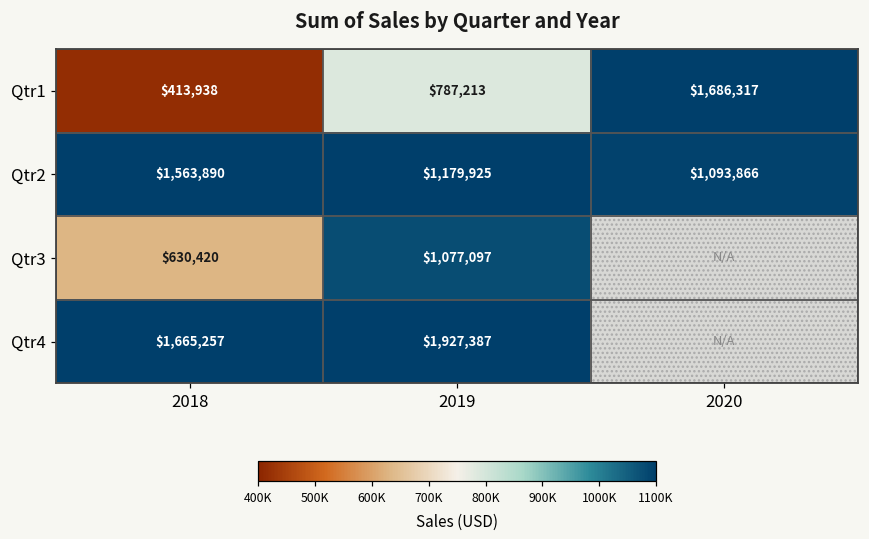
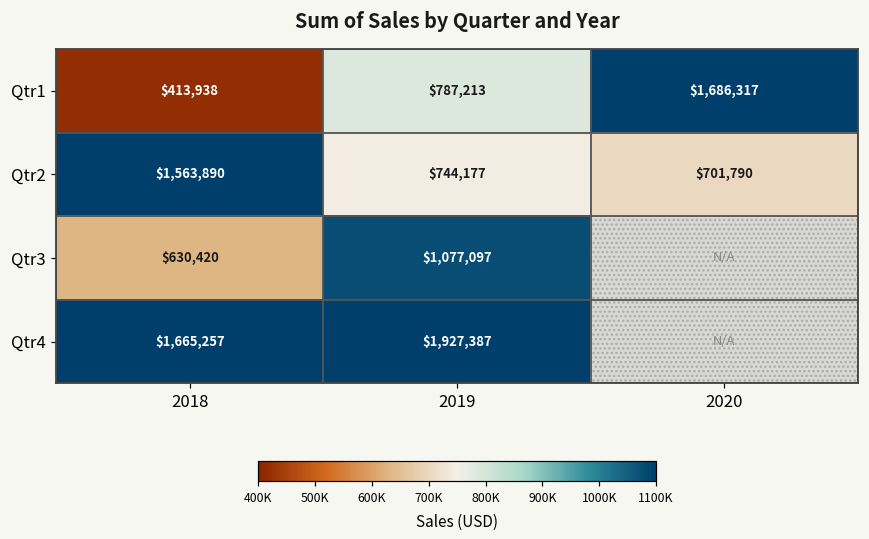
Qtr2, 2019: $1,179,925 -> $744,177
Qtr2, 2020: $1,093,866 -> $701,790
